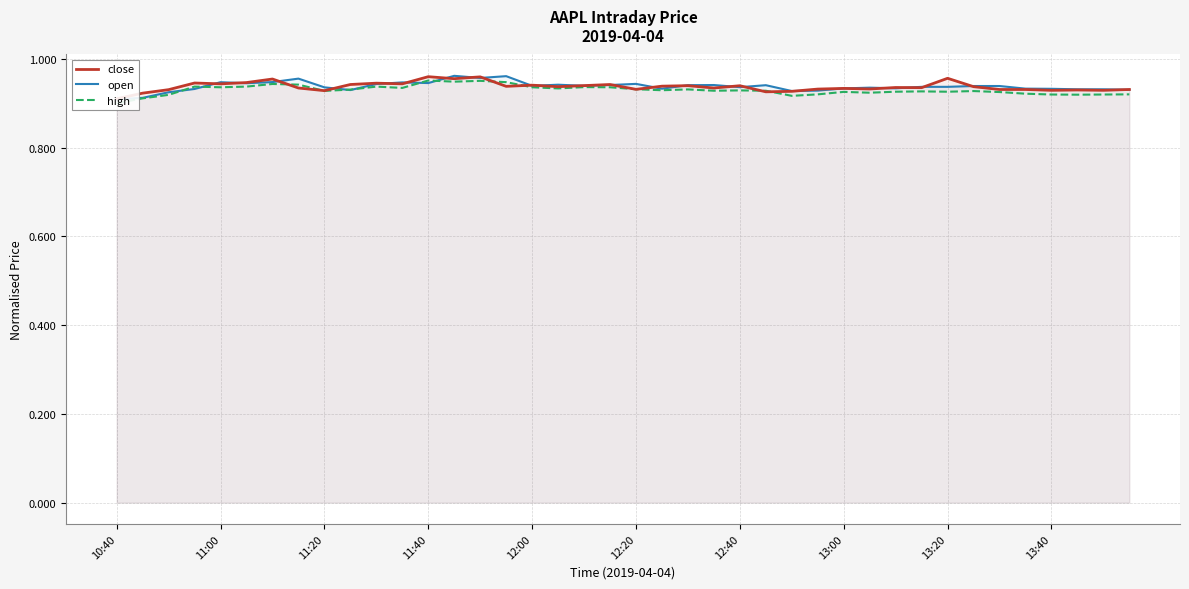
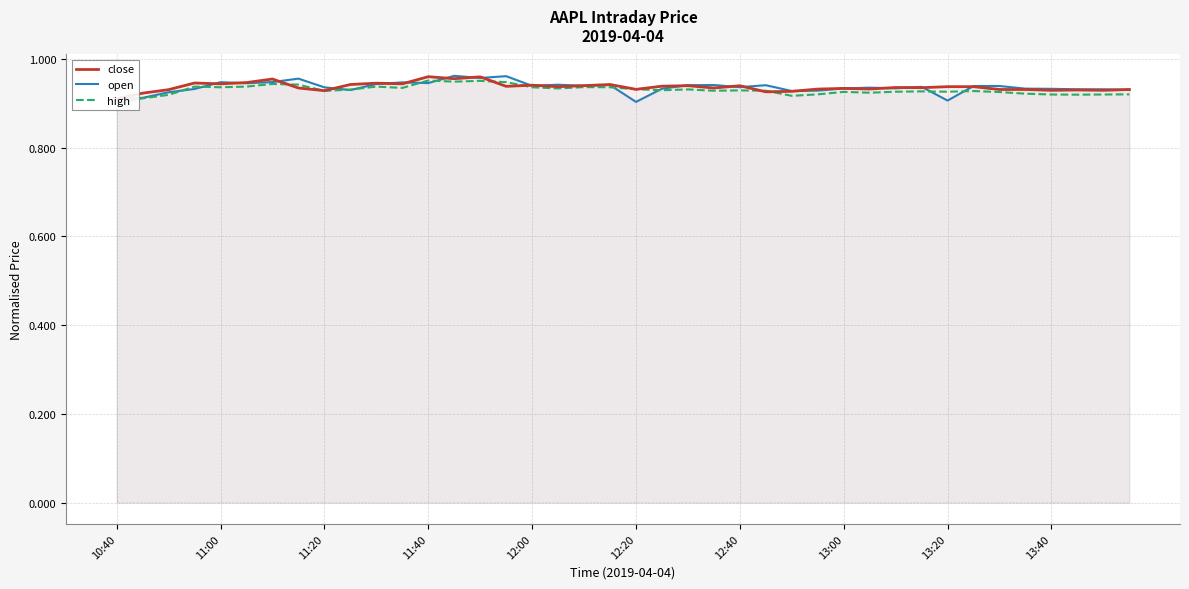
open, 12:20: 0.94 -> 0.90
close, 13:20: 0.96 -> 0.94
open, 13:20: 0.94 -> 0.91
